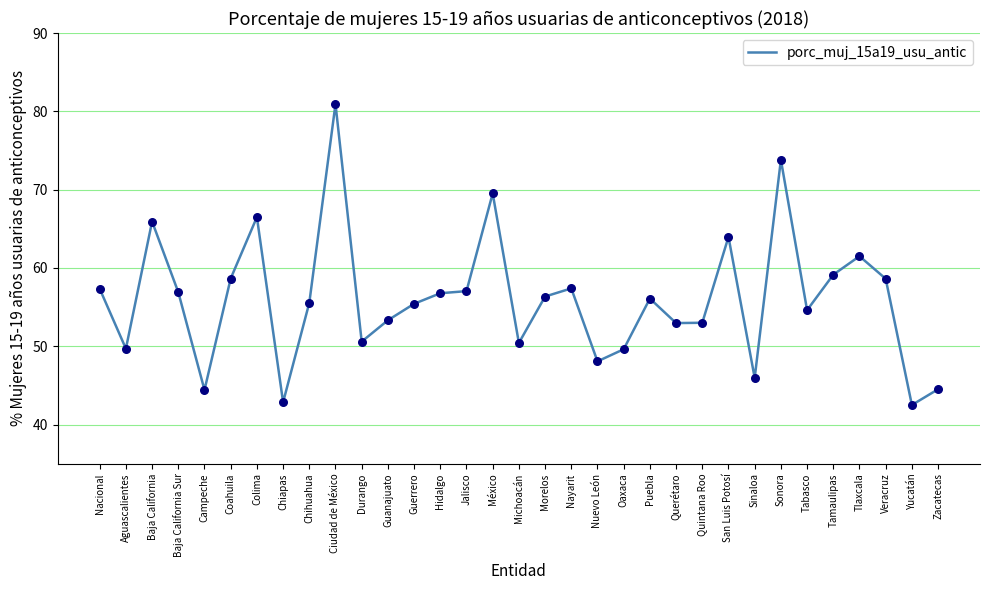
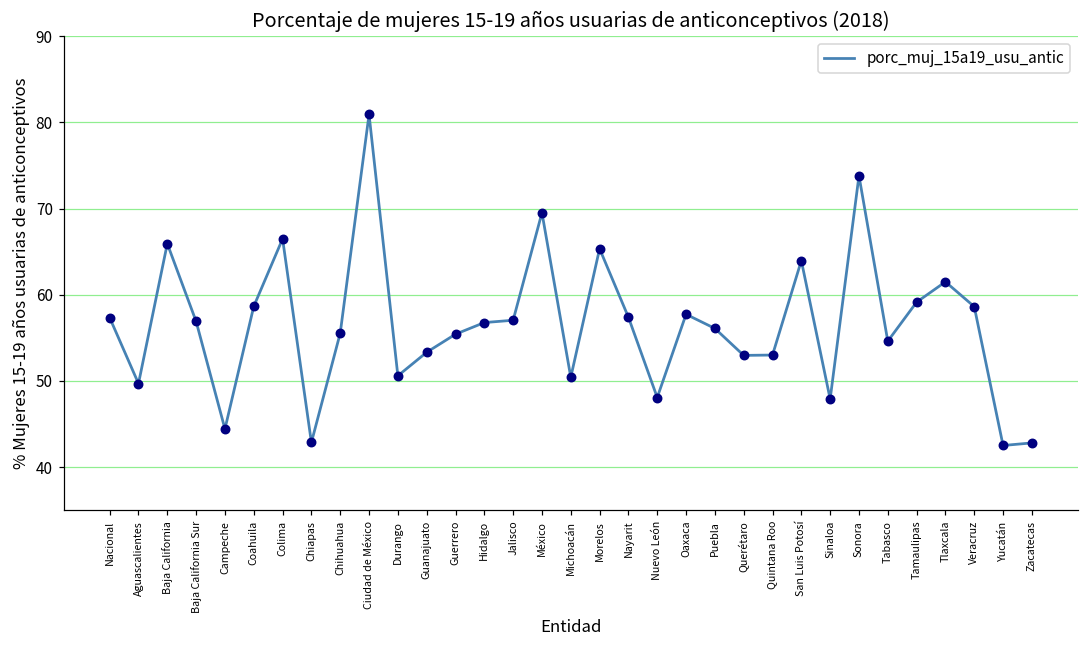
Morelos: 56 -> 65
Oaxaca: 50 -> 58
Sinaloa: 46 -> 48
Zacatecas: 45 -> 43
